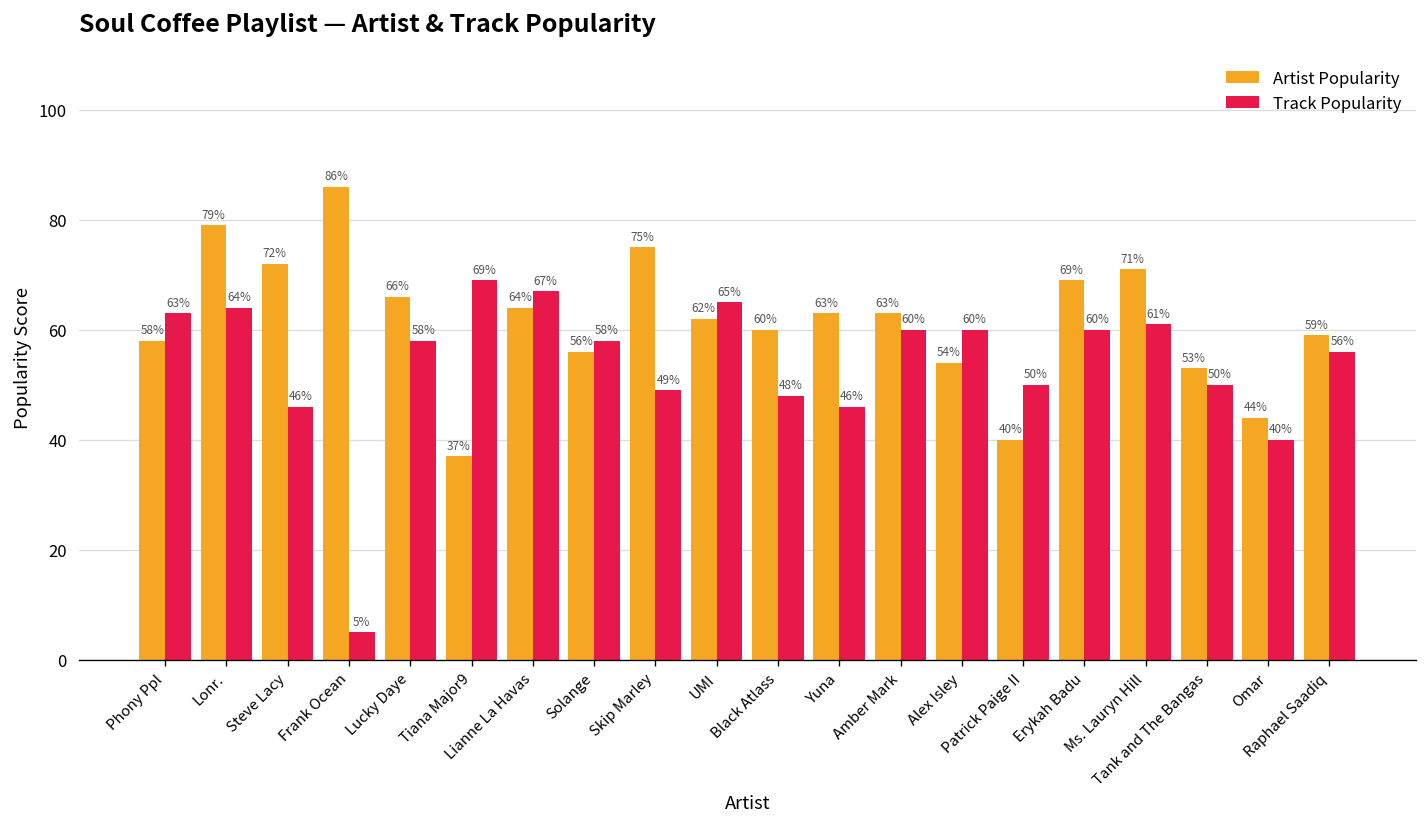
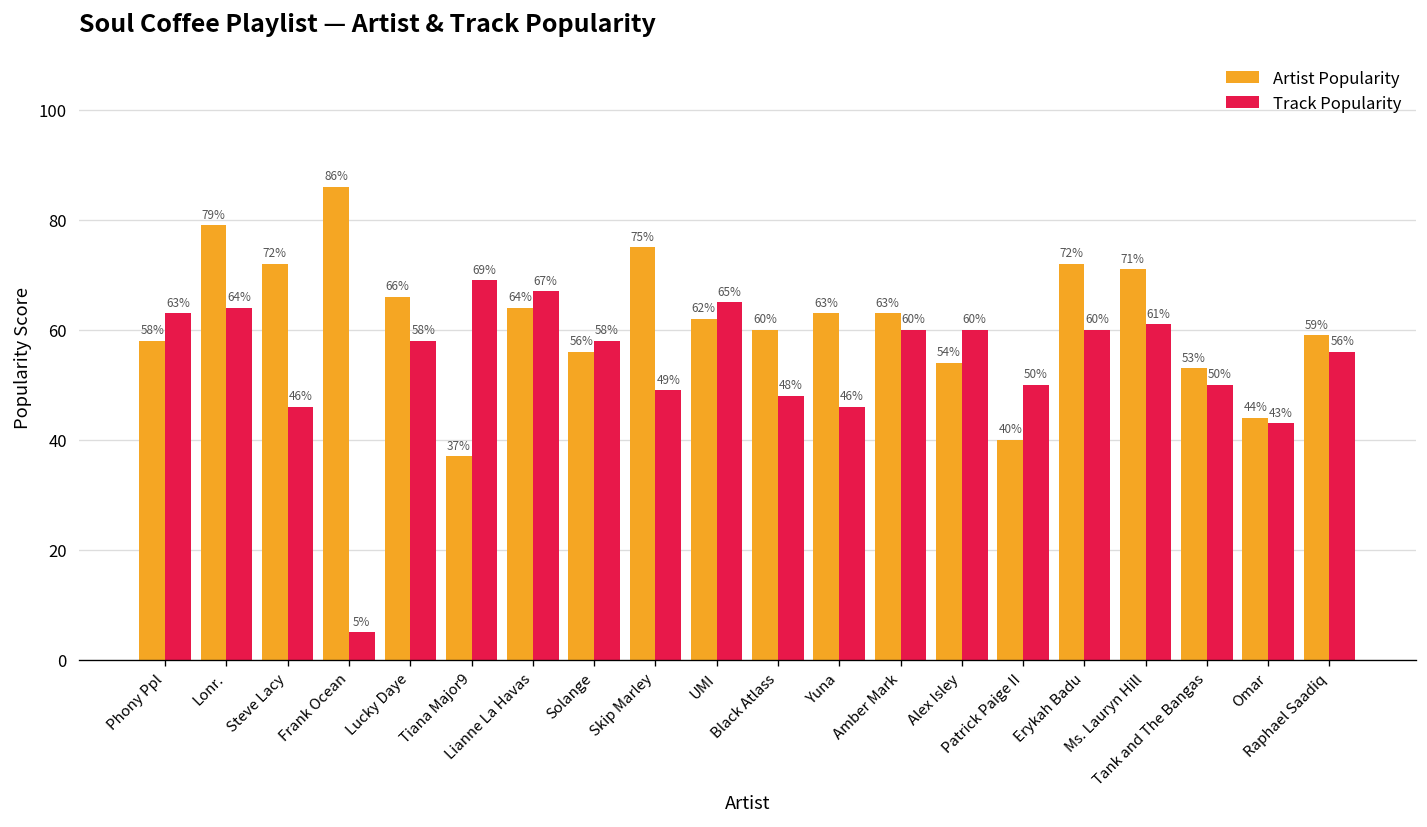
Artist Popularity, Erykah Badu: 69% -> 72%
Track Popularity, Omar: 40% -> 43%
